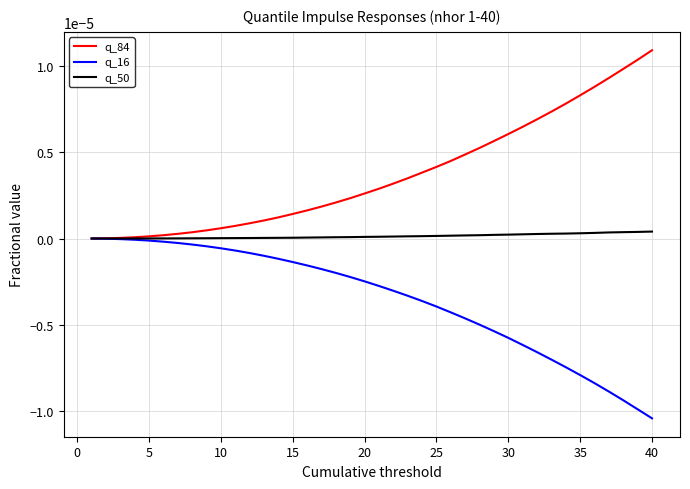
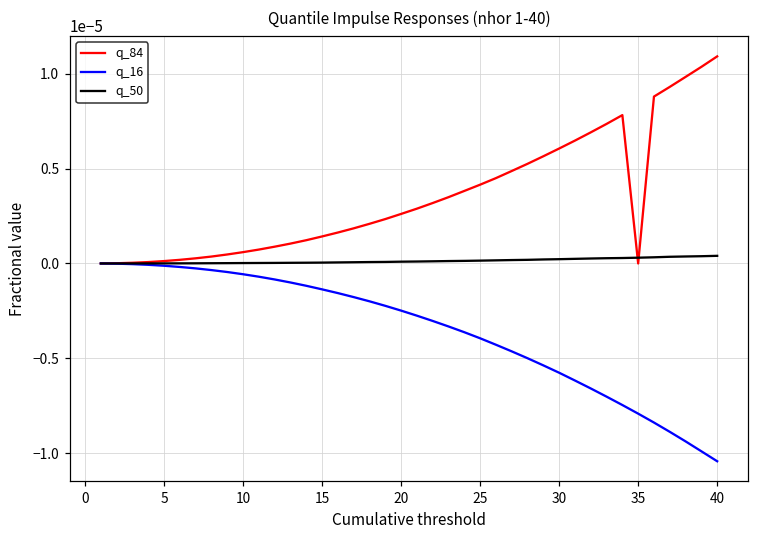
q_84, 35: 0.00001 -> 0.00000
